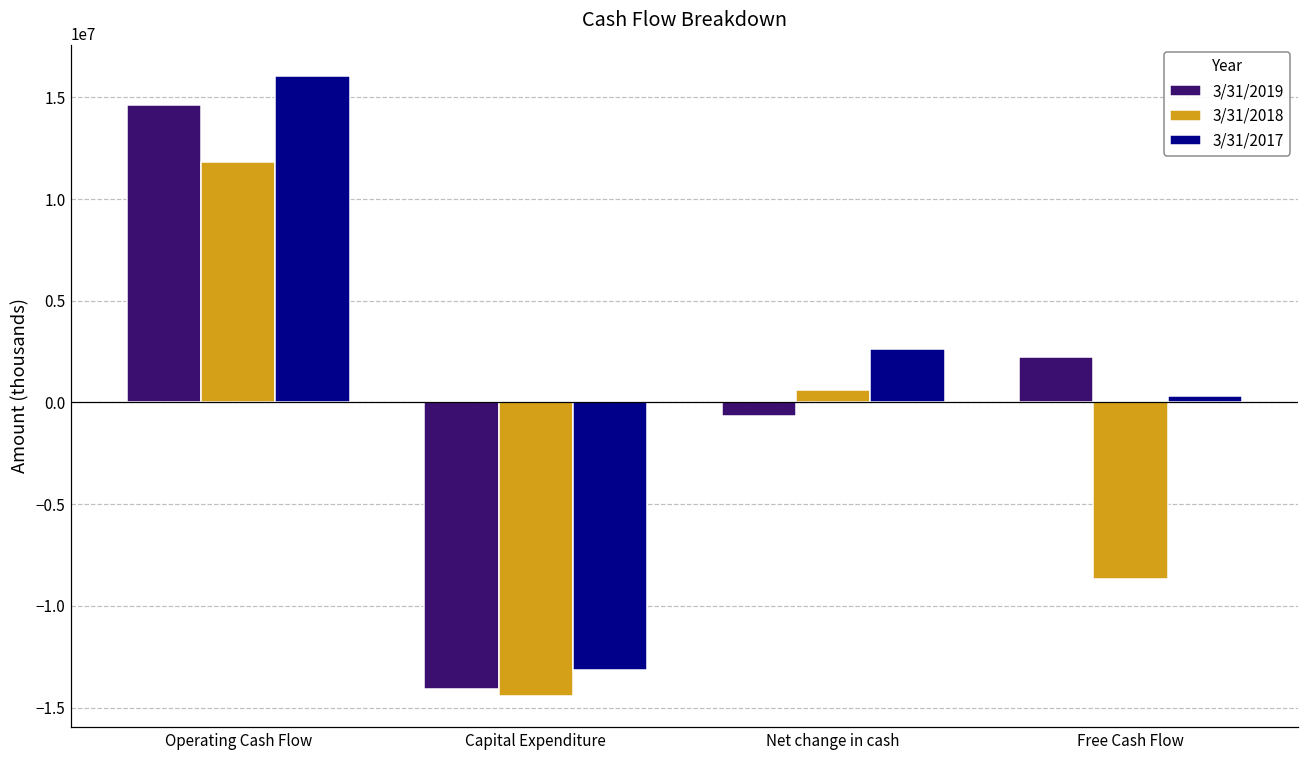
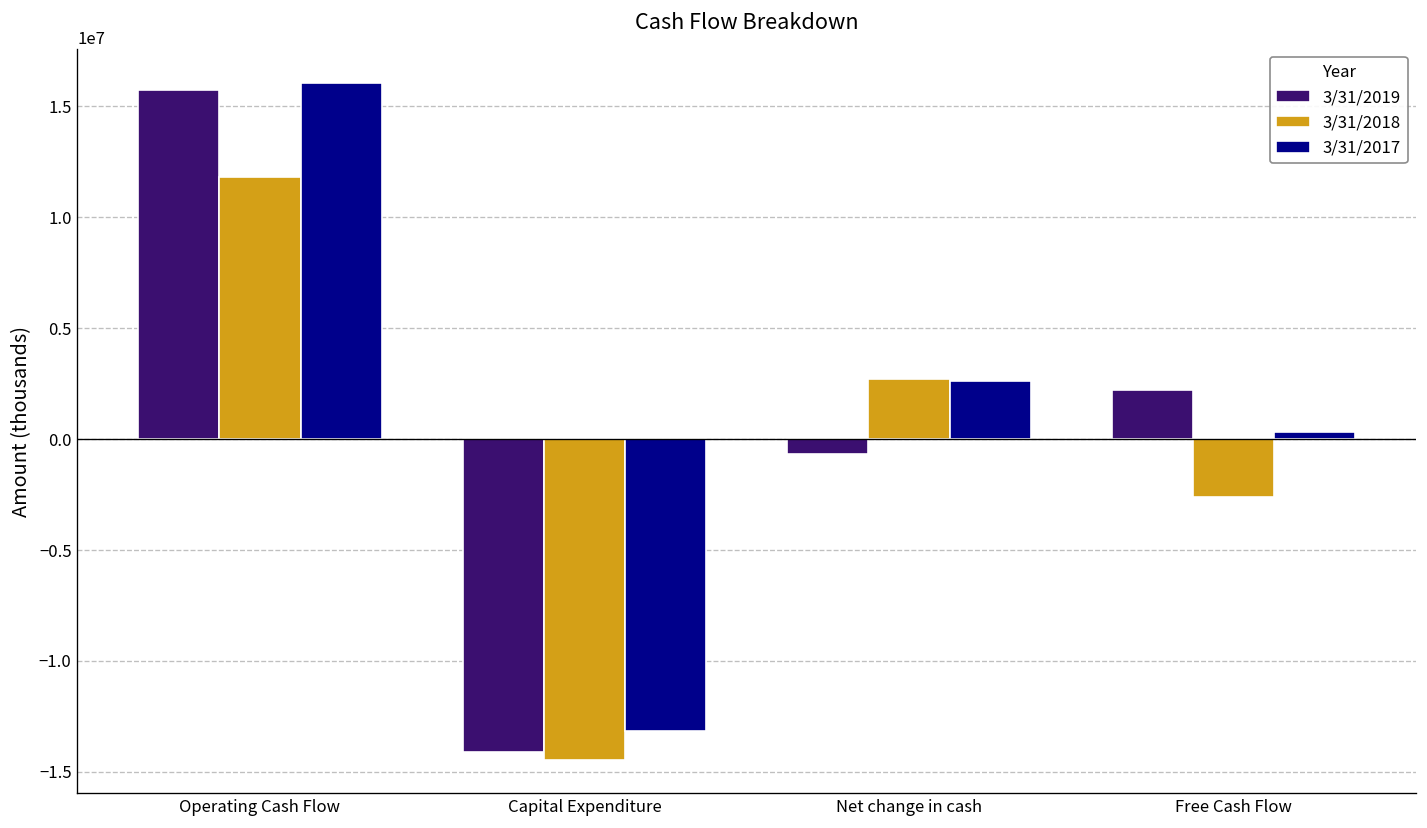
3/31/2019, Operating Cash Flow: 14600000 -> 15700000
3/31/2018, Net change in cash: 600000 -> 2700000
3/31/2018, Free Cash Flow: -8700000 -> -2600000
